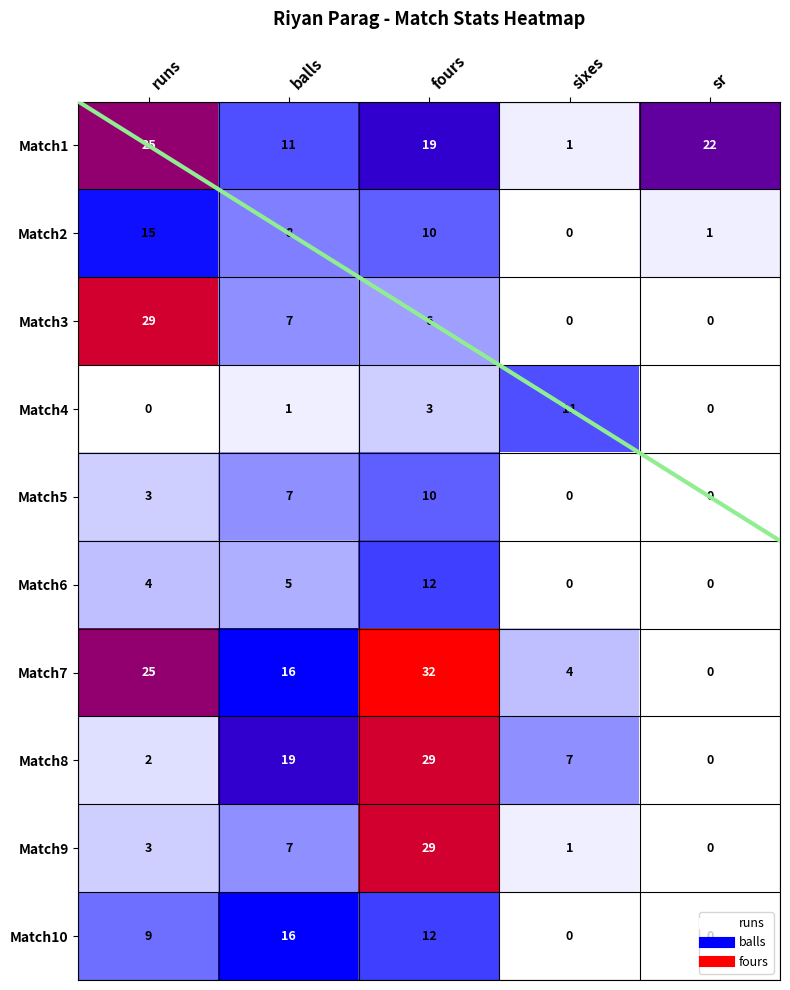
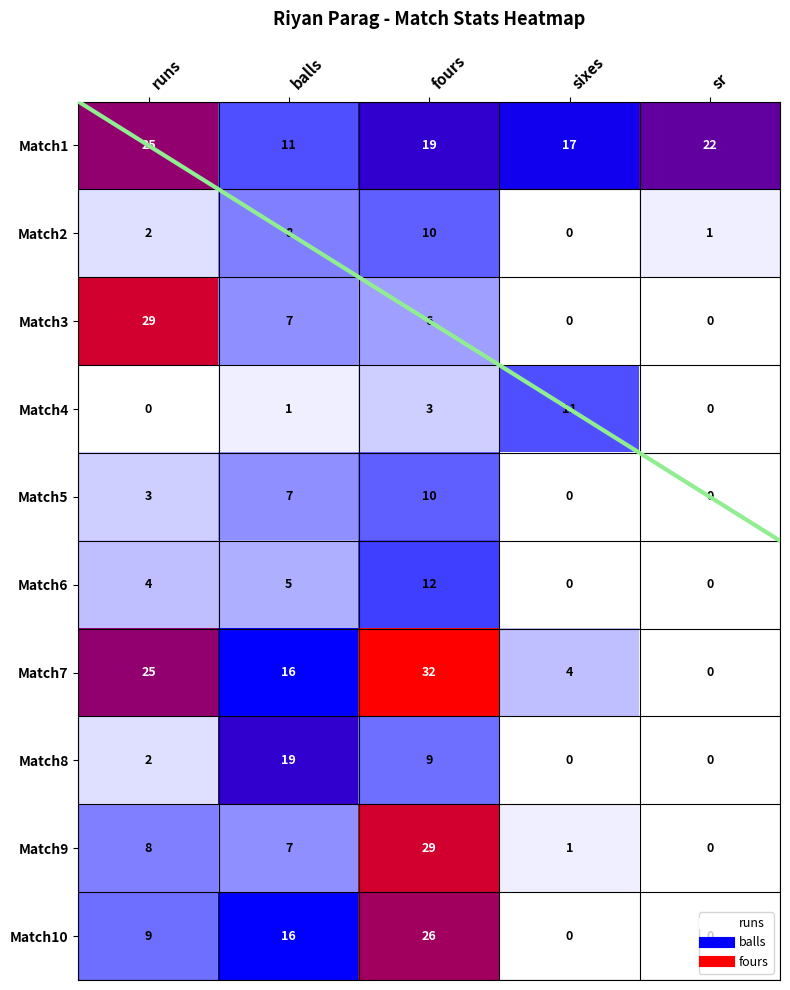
Match1, sixes: 1 -> 17
Match2, runs: 15 -> 2
Match8, fours: 29 -> 9
Match8, sixes: 7 -> 0
Match9, runs: 3 -> 8
Match10, fours: 12 -> 26
